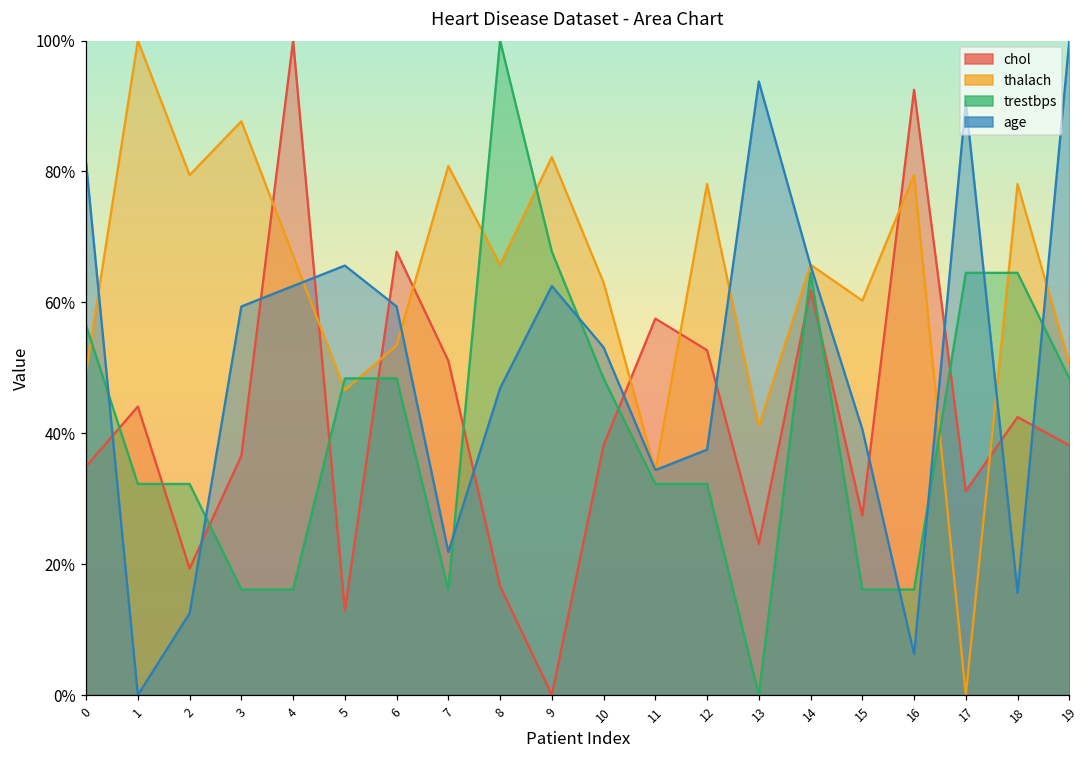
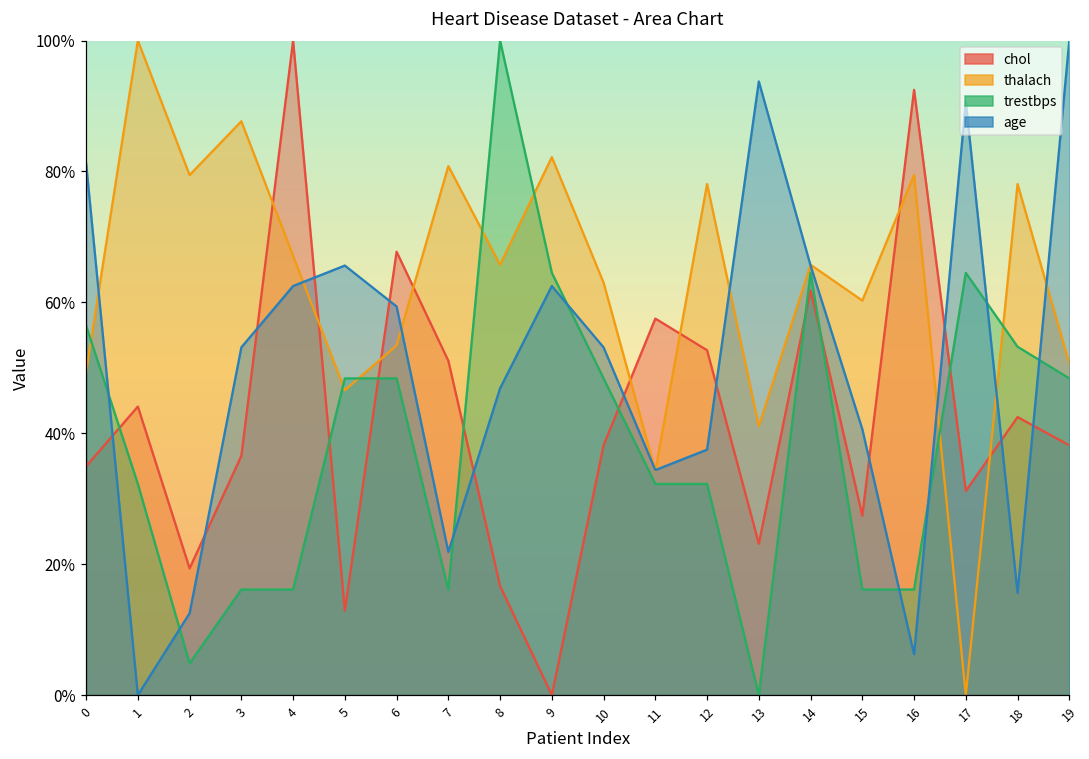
trestbps, 2: 32% -> 5%
age, 3: 59% -> 53%
trestbps, 9: 68% -> 65%
trestbps, 18: 65% -> 53%
